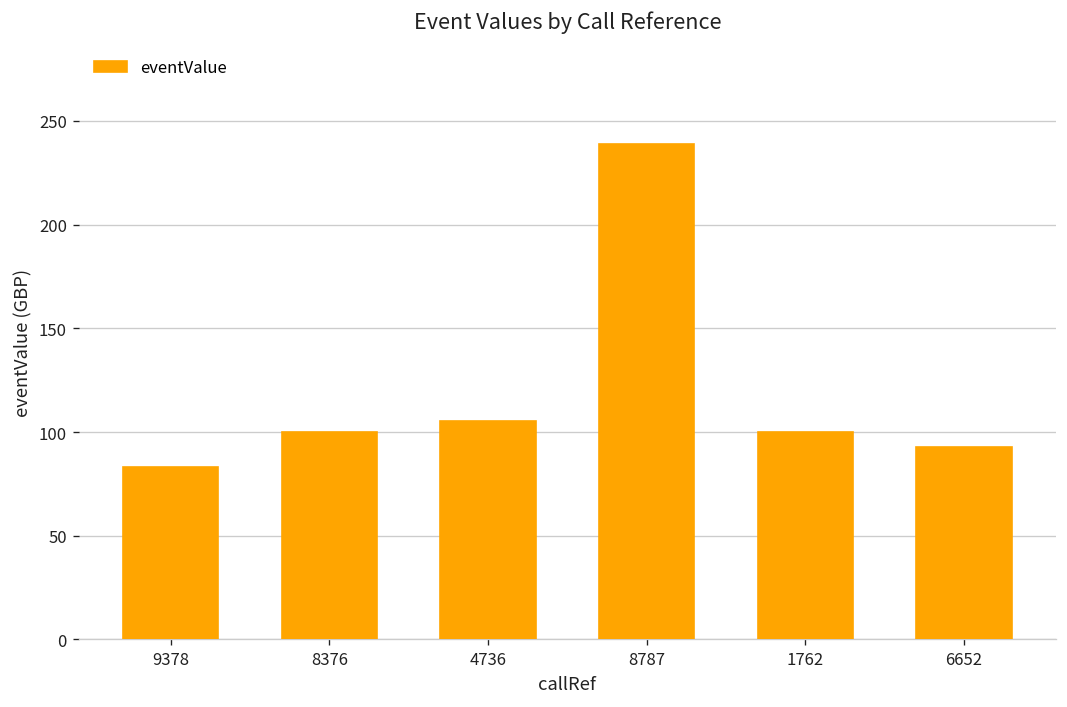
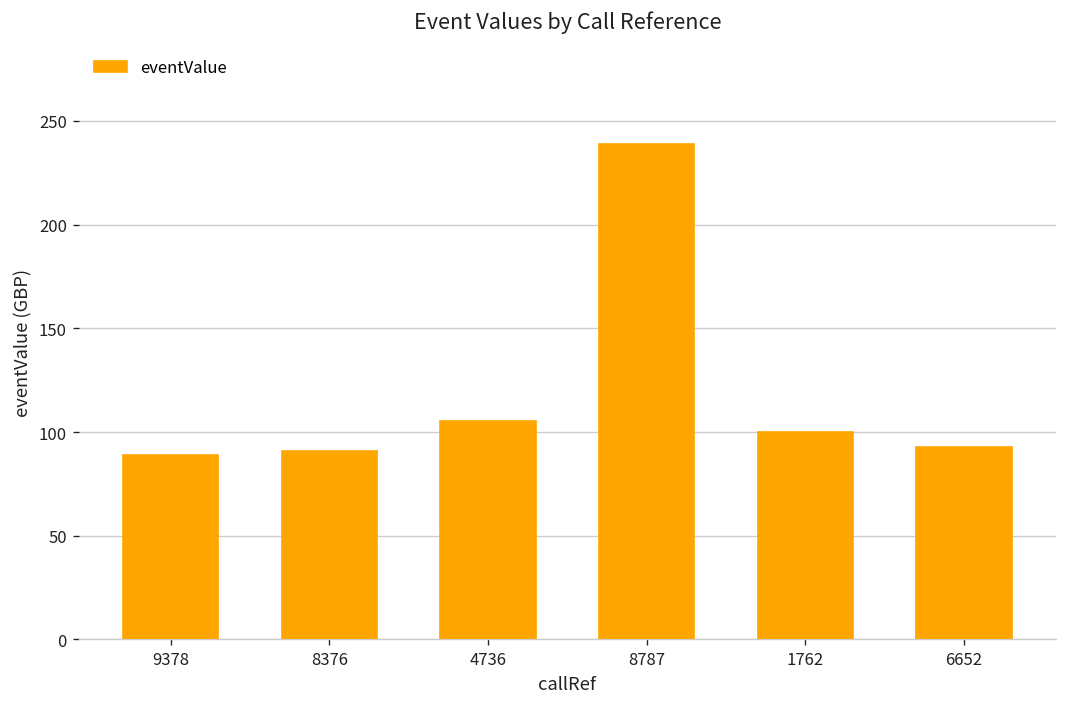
9378: 83 -> 89
8376: 100 -> 91
